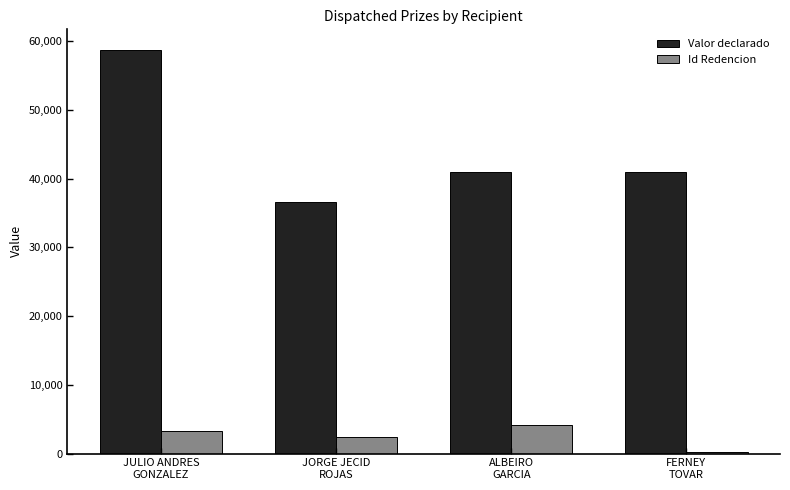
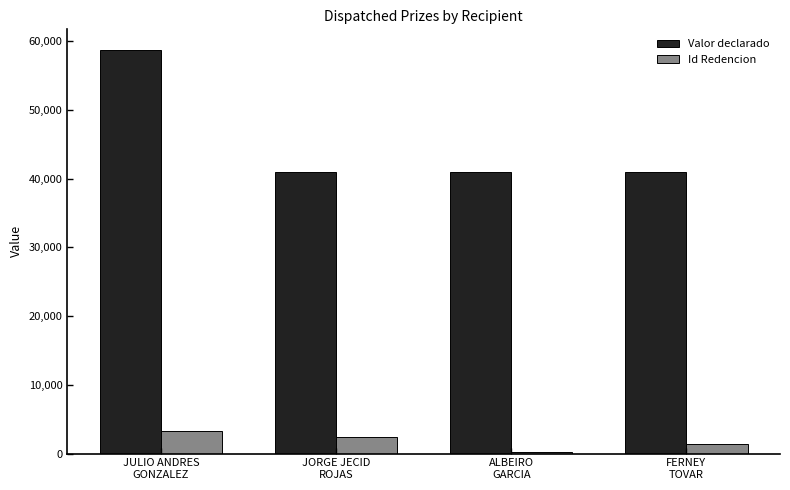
Valor declarado, JORGE JECID ROJAS: 37,000 -> 41,000
Id Redencion, ALBEIRO GARCIA: 4,000 -> 0
Id Redencion, FERNEY TOVAR: 0 -> 1,000
